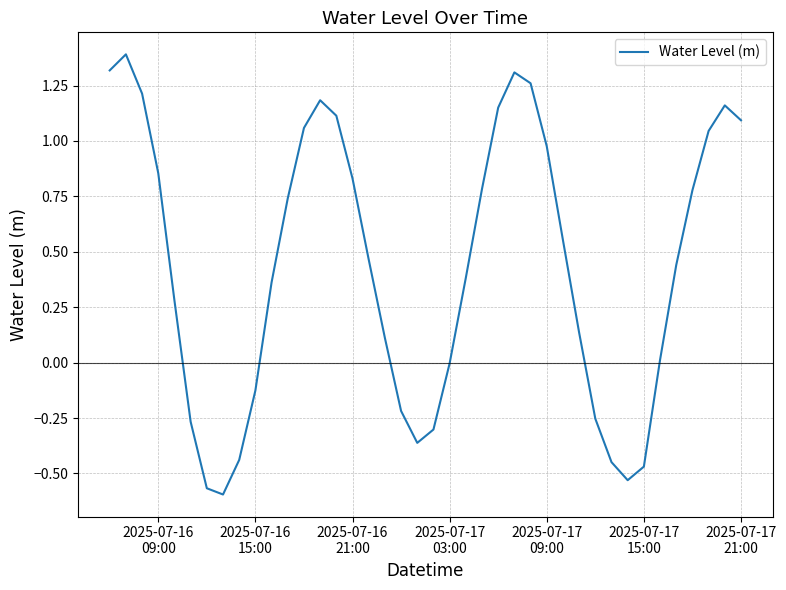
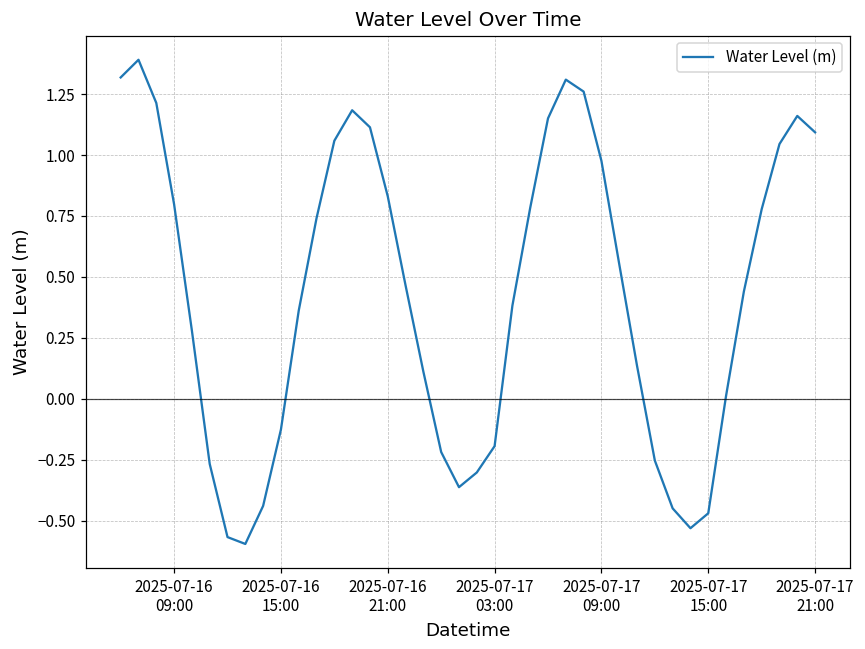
2025-07-16 09:00: 0.85 -> 0.80
2025-07-17 03:00: 0.00 -> -0.19
